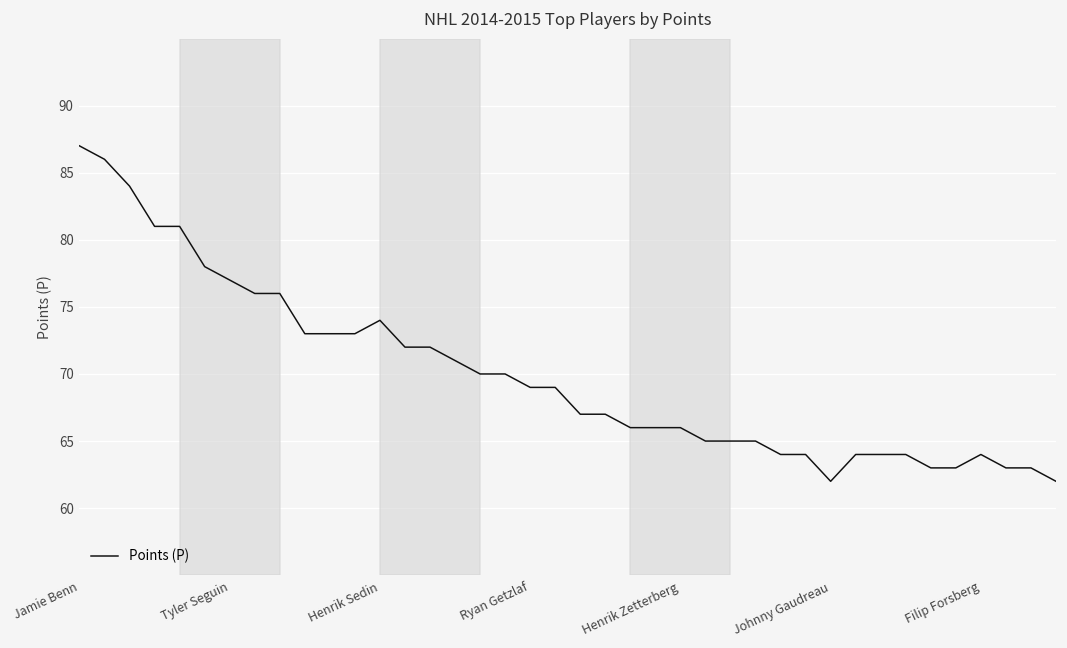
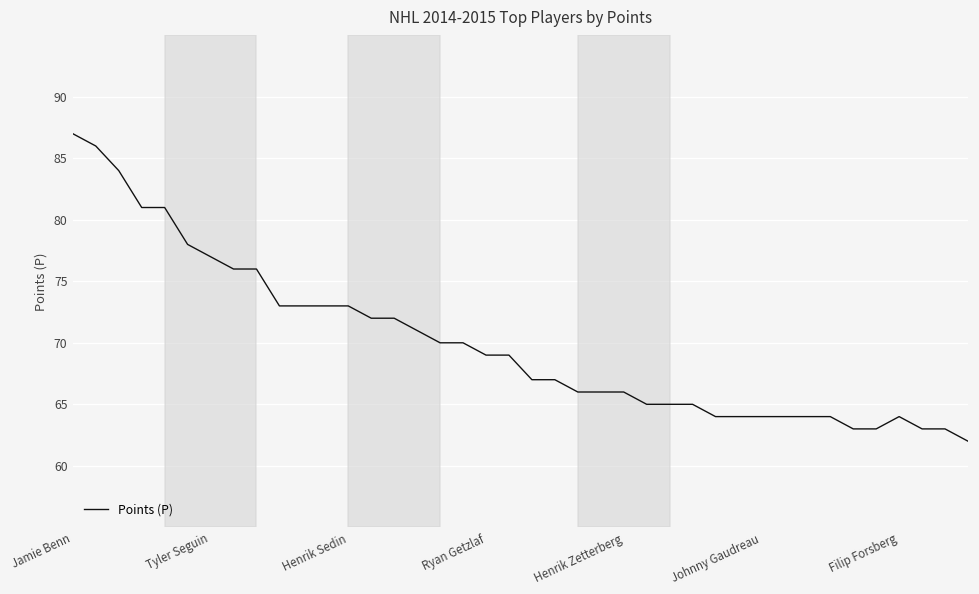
Henrik Sedin: 74 -> 73
Johnny Gaudreau: 62 -> 64
